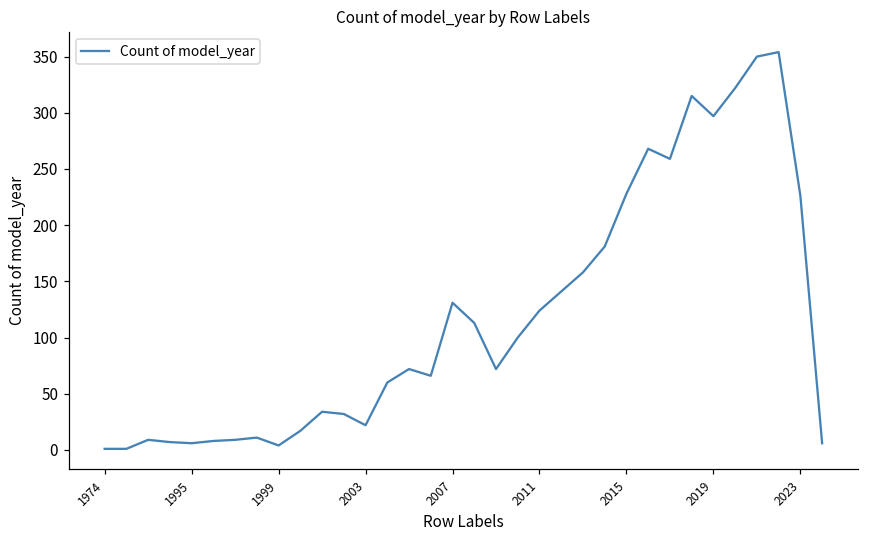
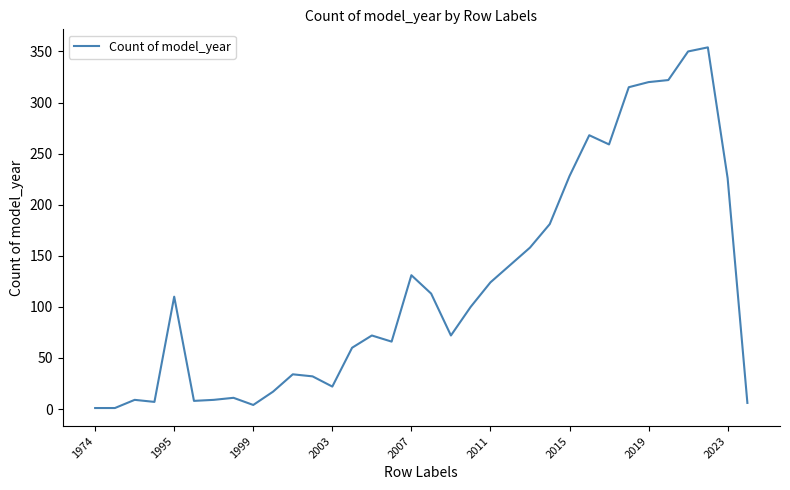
1995: 6 -> 110
2019: 297 -> 320
